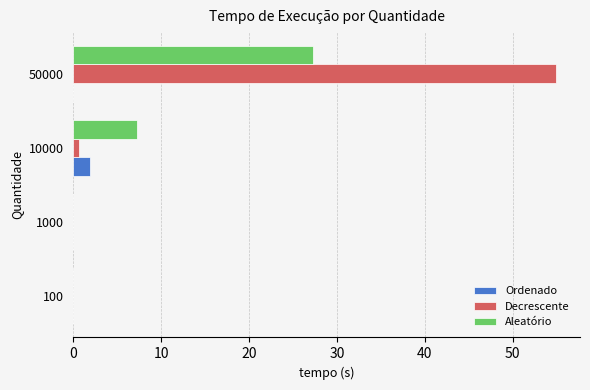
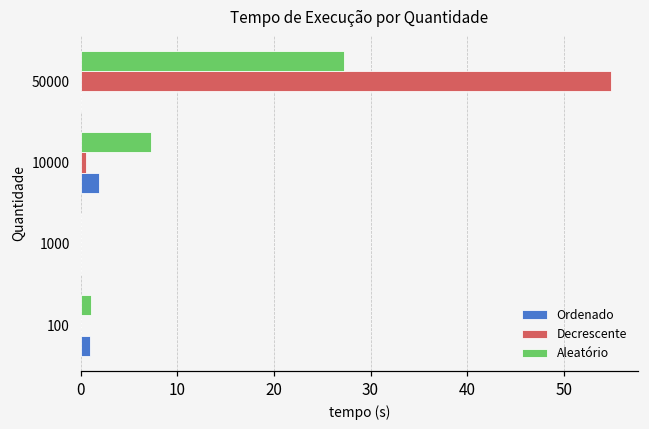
Aleatório, 100: 0 -> 1
Ordenado, 100: 0 -> 1
